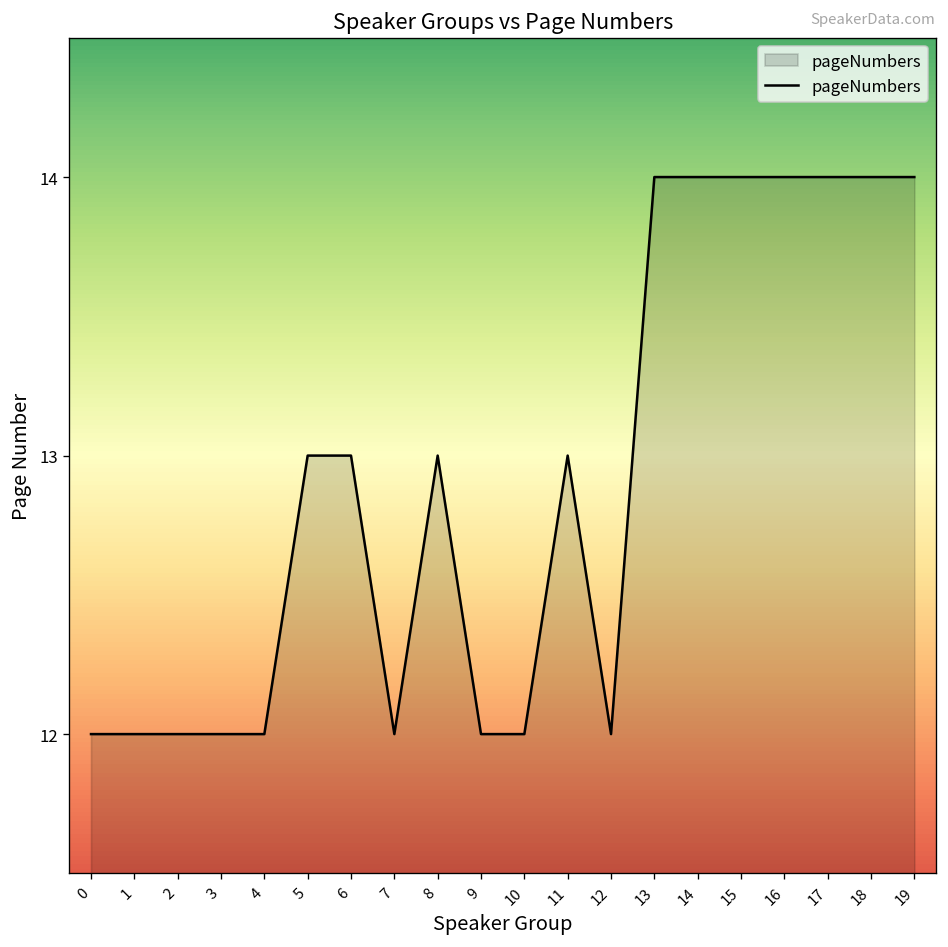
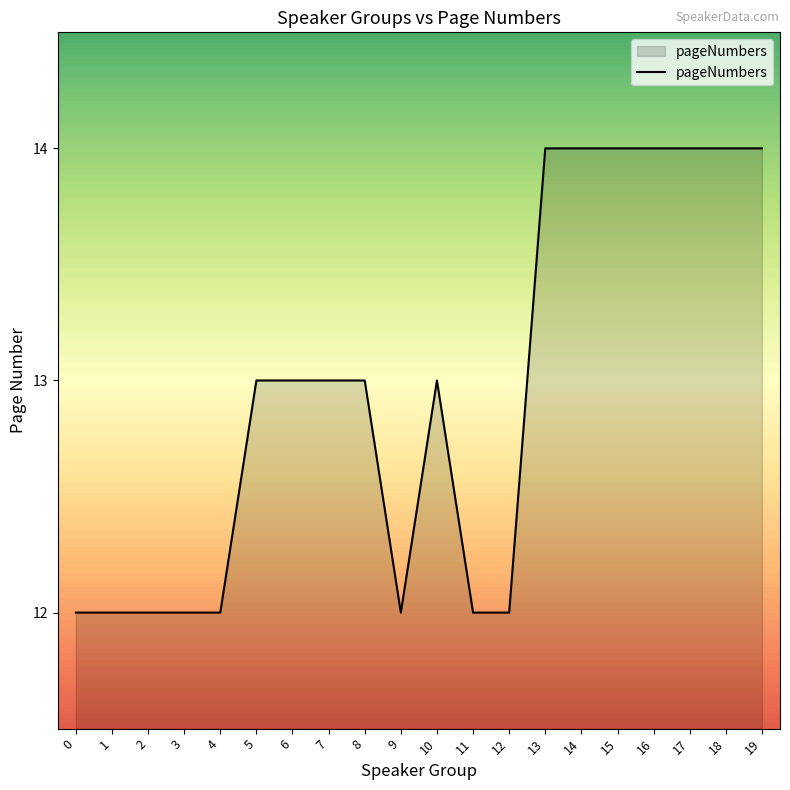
7: 12 -> 13
10: 12 -> 13
11: 13 -> 12
